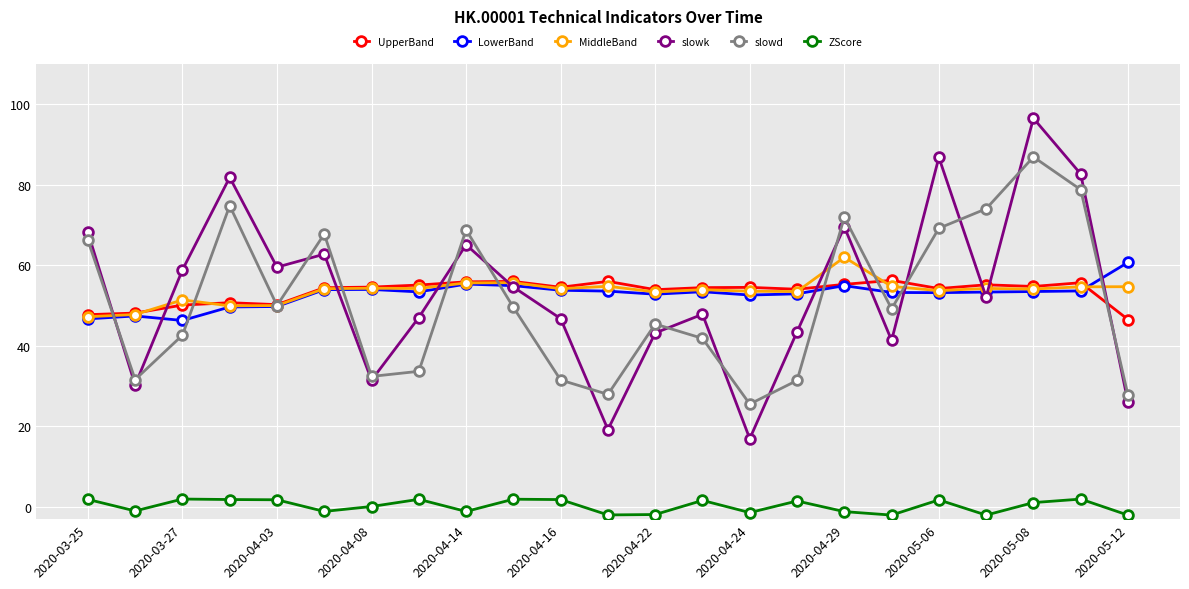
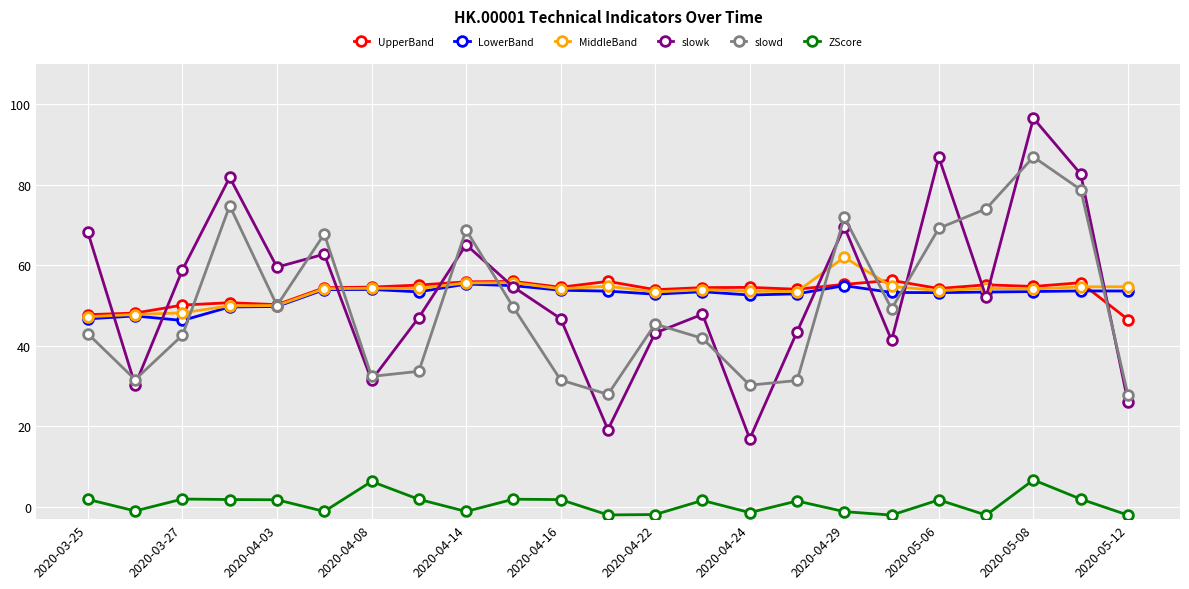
slowd, 2020-03-25: 66 -> 43
MiddleBand, 2020-03-27: 51 -> 48
ZScore, 2020-04-08: 0 -> 6
slowd, 2020-04-24: 26 -> 30
ZScore, 2020-05-08: 1 -> 7
LowerBand, 2020-05-12: 61 -> 54
